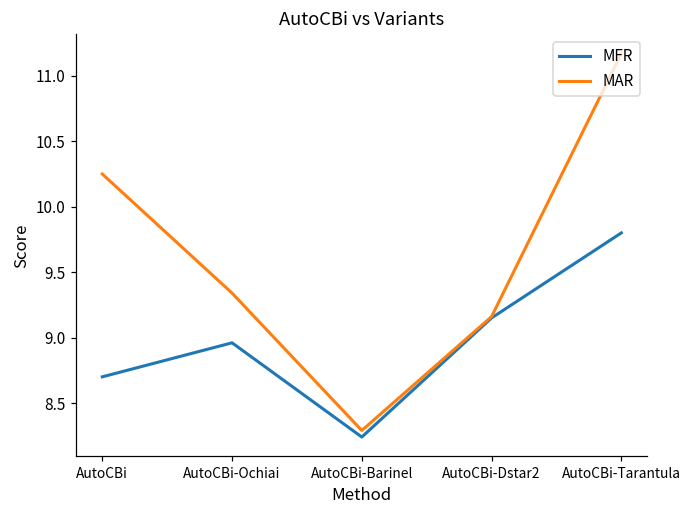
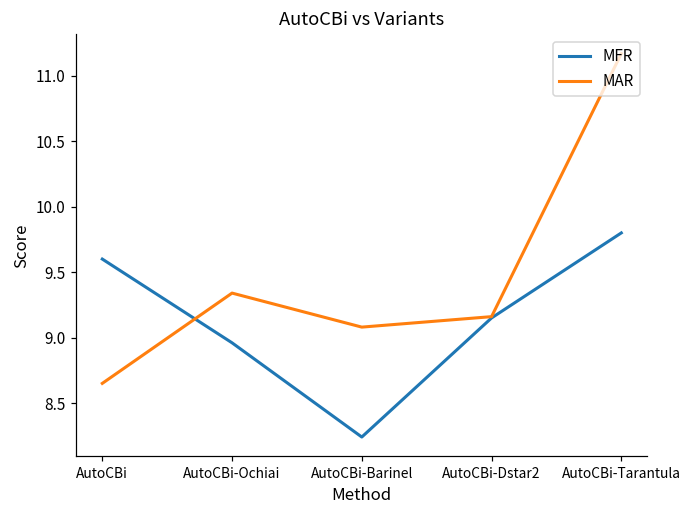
MFR, AutoCBi: 8.7 -> 9.6
MAR, AutoCBi: 10.25 -> 8.65
MAR, AutoCBi-Barinel: 8.29 -> 9.08
